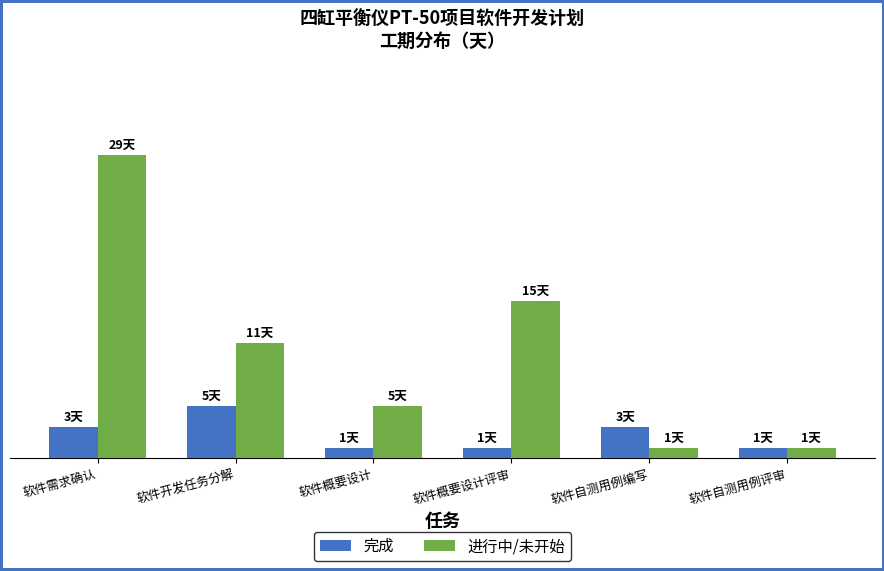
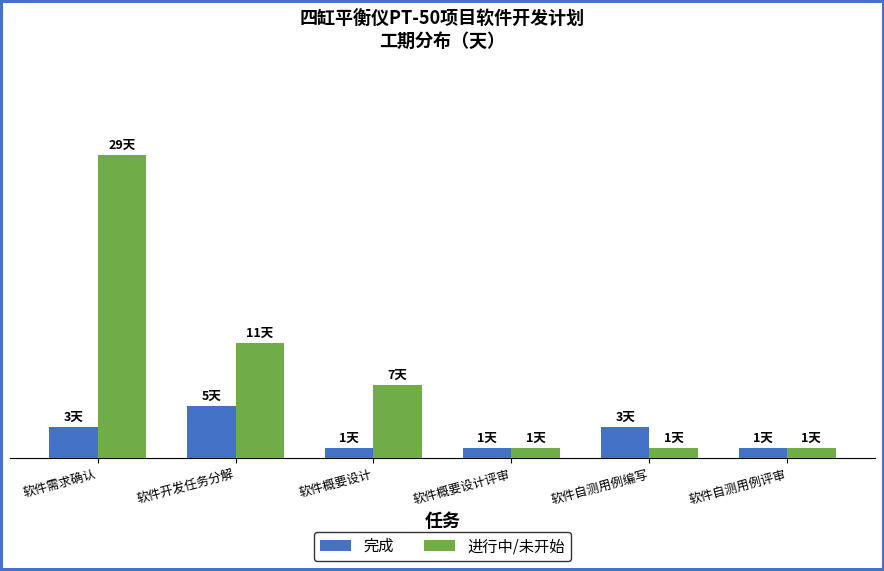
进行中/未开始, 软件概要设计: 5天 -> 7天
进行中/未开始, 软件概要设计评审: 15天 -> 1天
